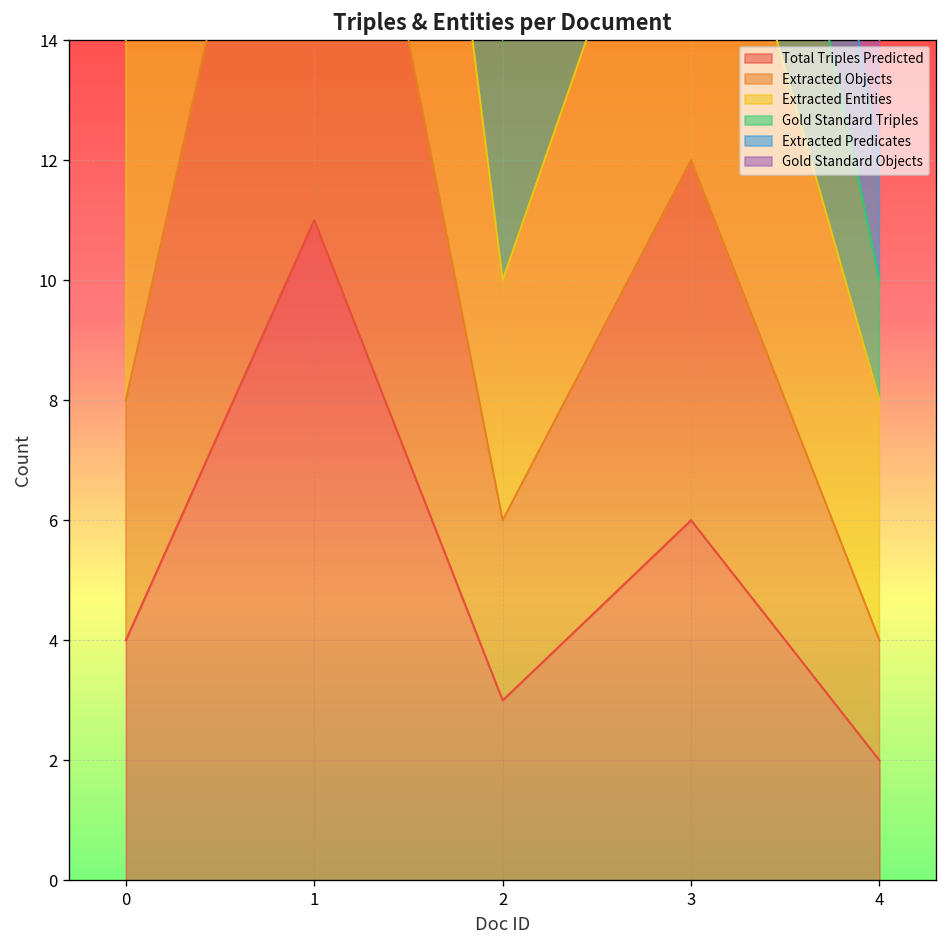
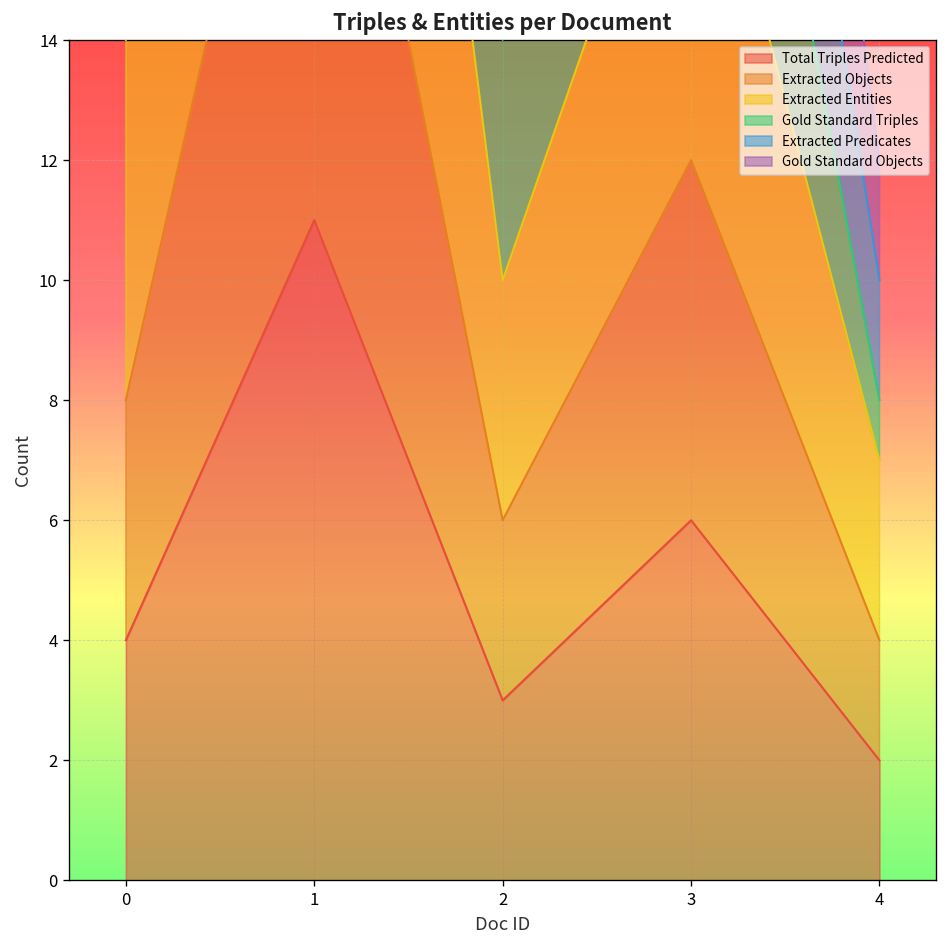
Extracted Entities, 4: 4 -> 3
Gold Standard Triples, 4: 2 -> 1
